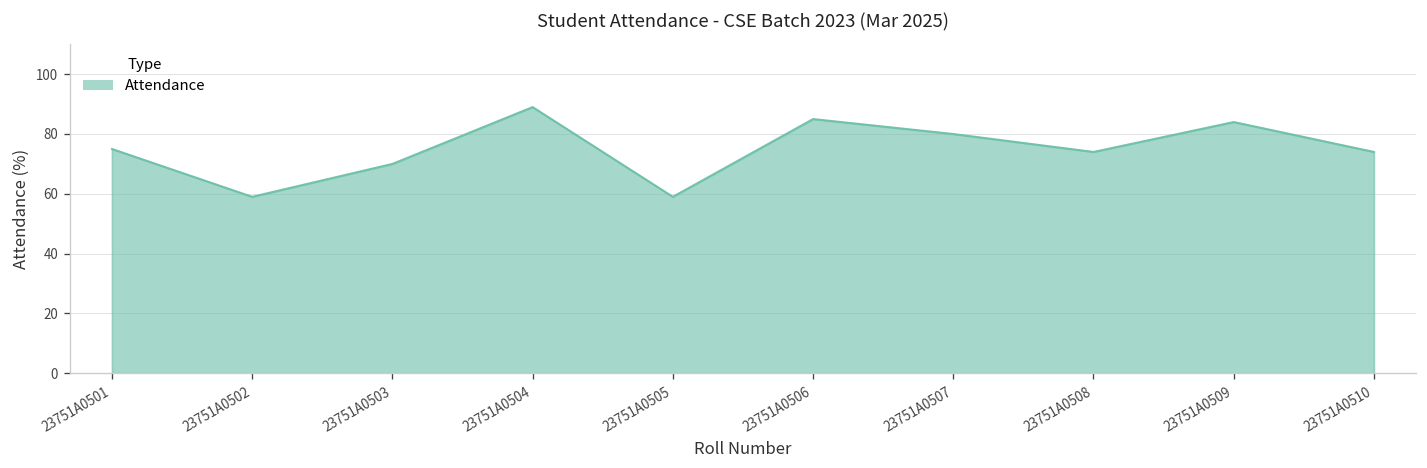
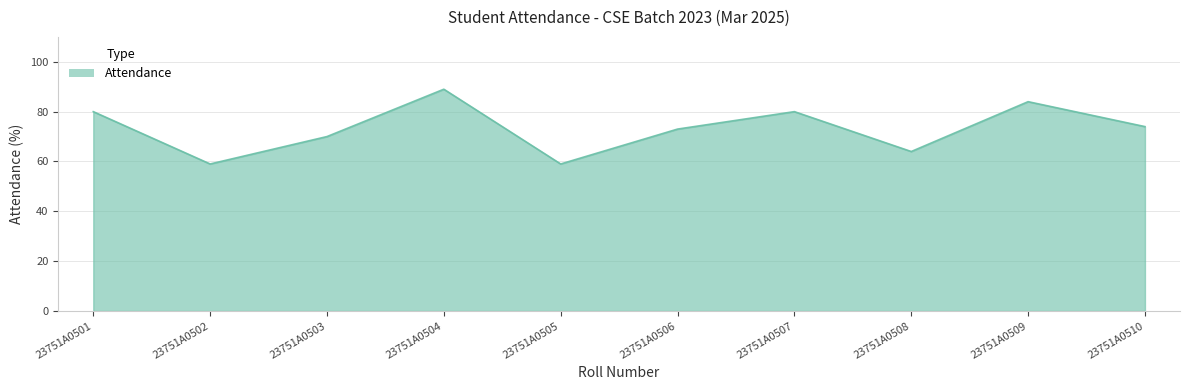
23751A0501: 75 -> 80
23751A0506: 85 -> 73
23751A0508: 74 -> 64
